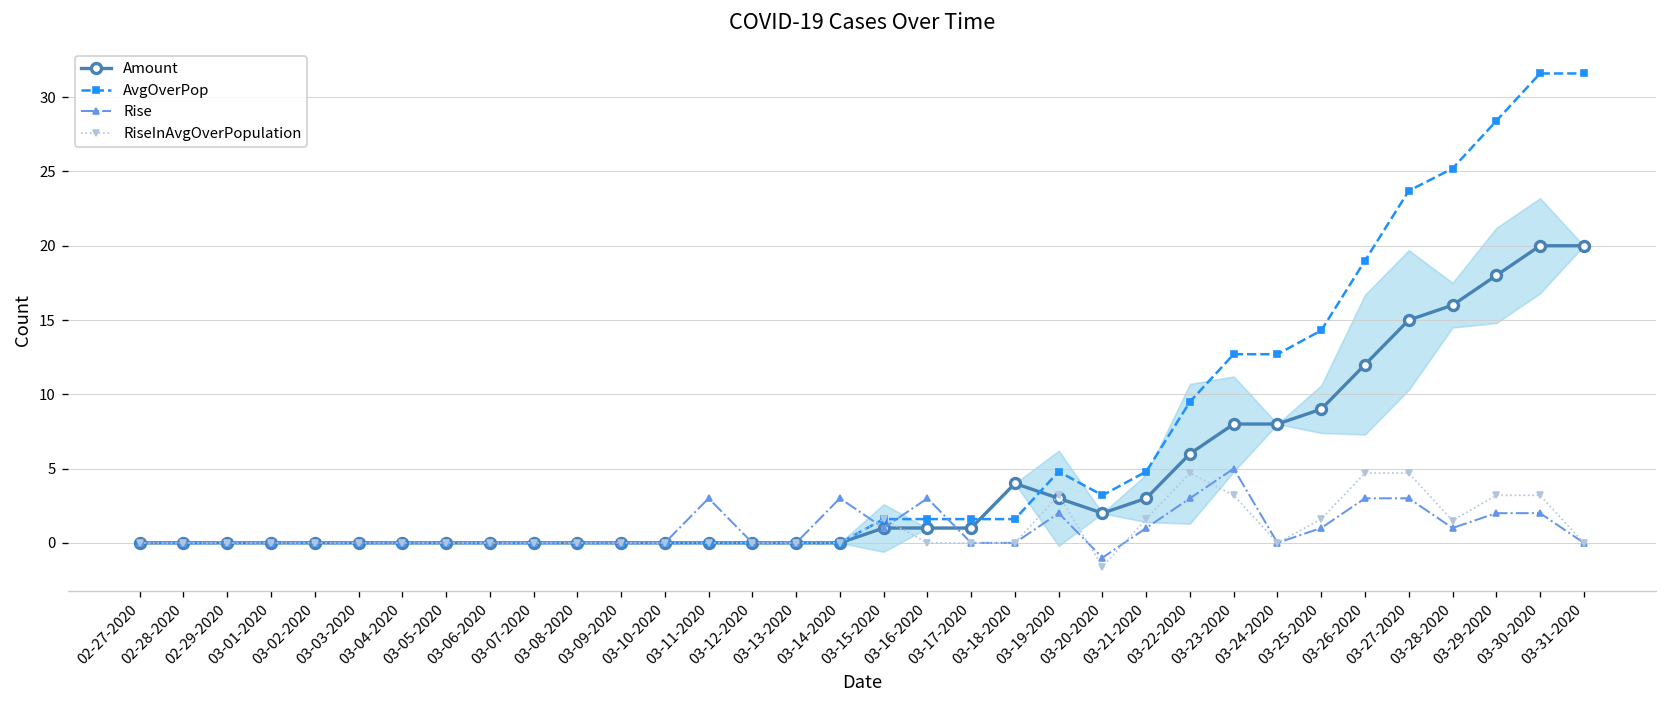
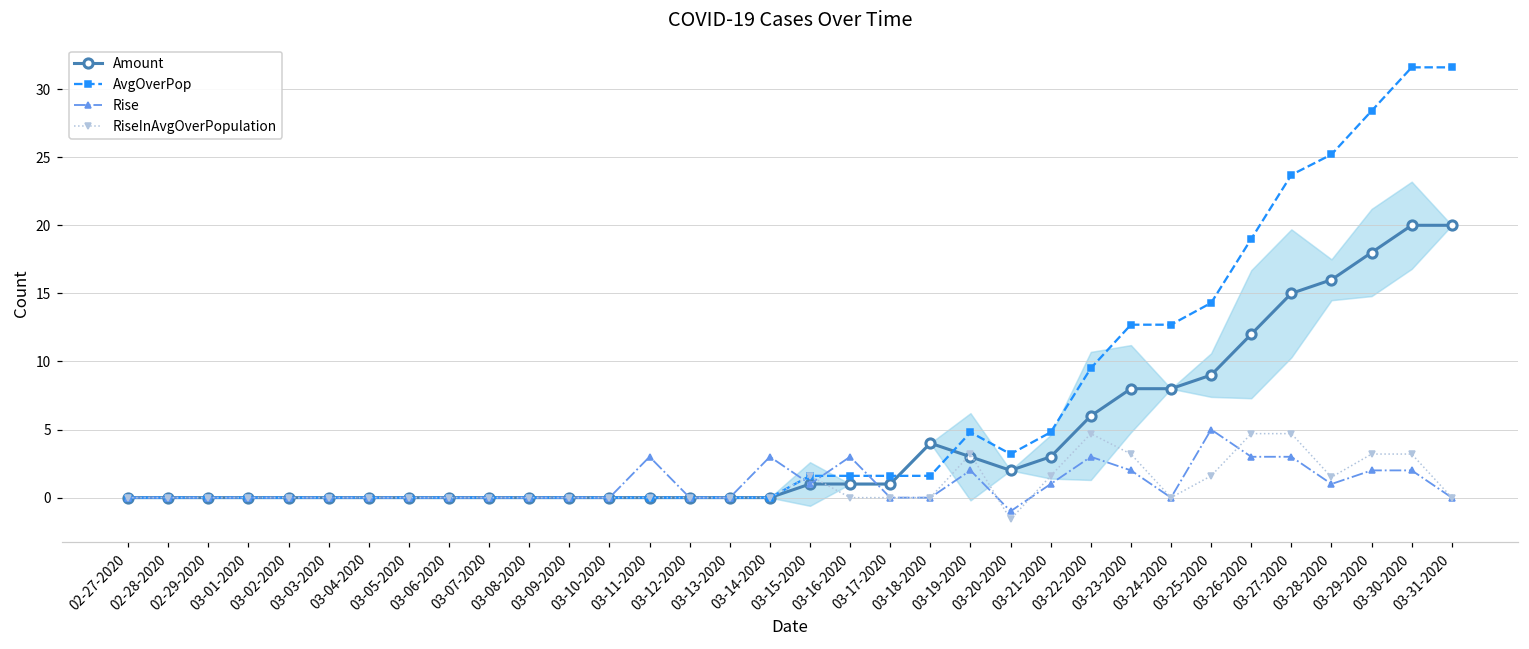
Rise, 03-23-2020: 5 -> 2
Rise, 03-25-2020: 1 -> 5
